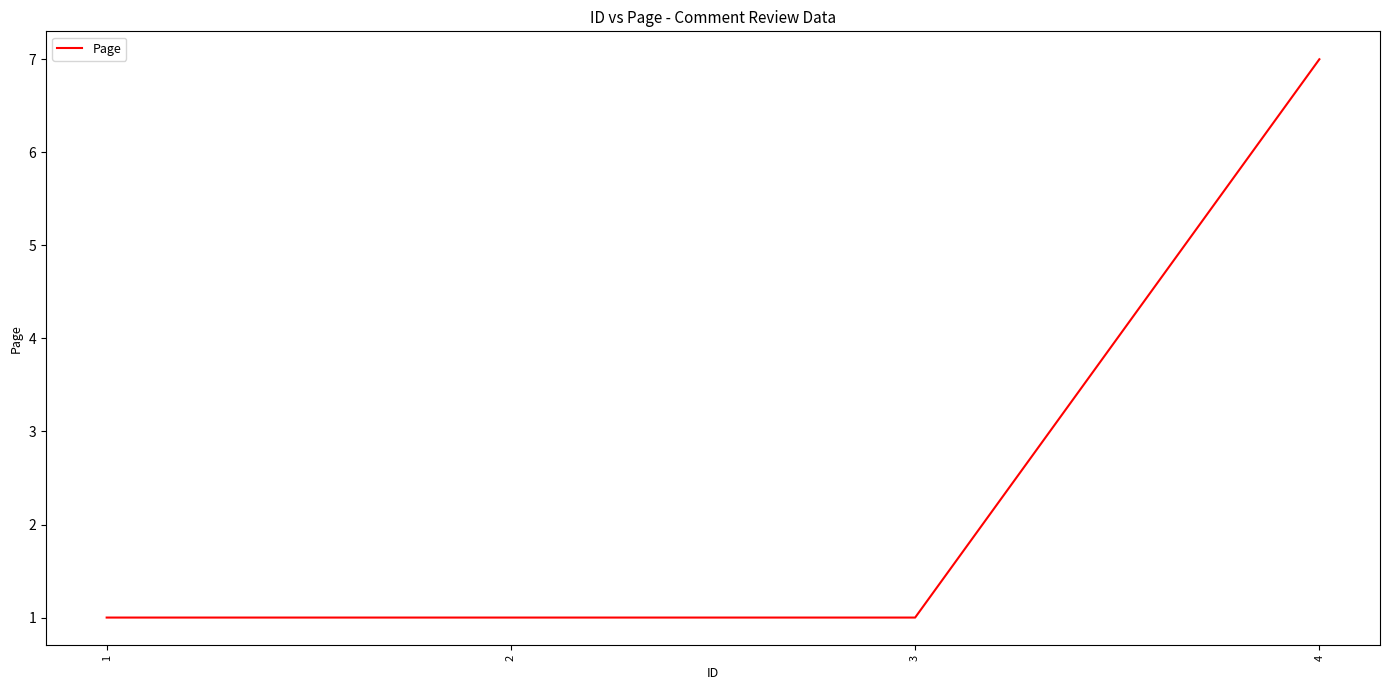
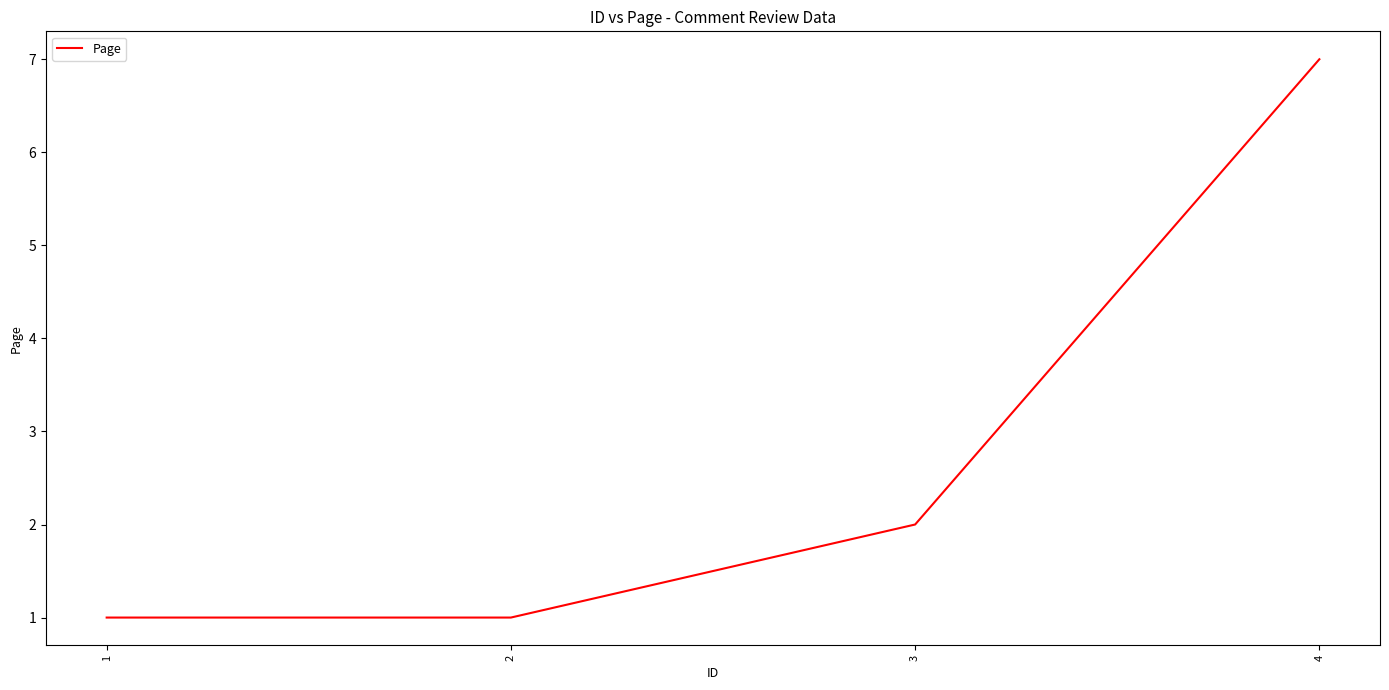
3: 1 -> 2
